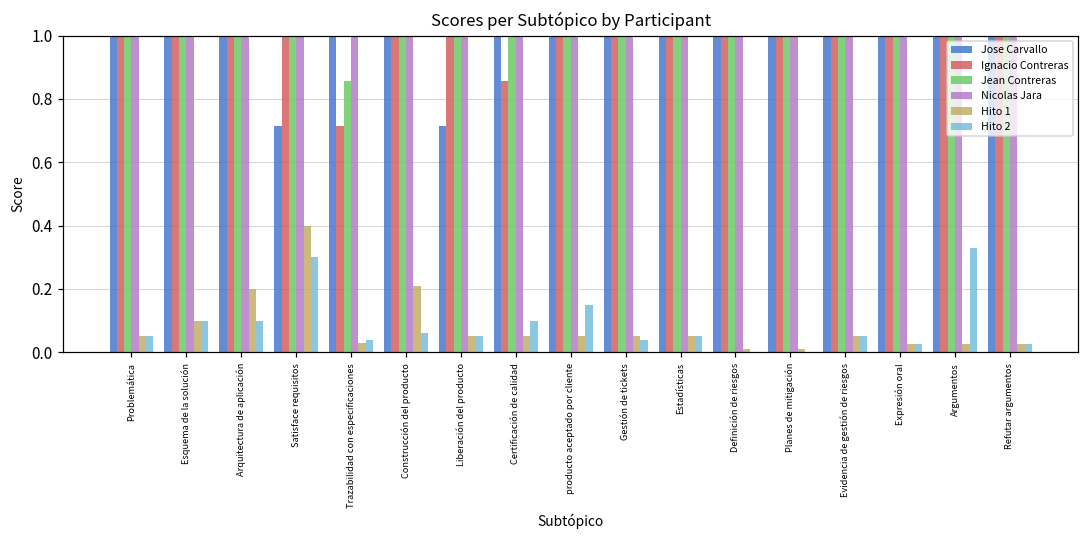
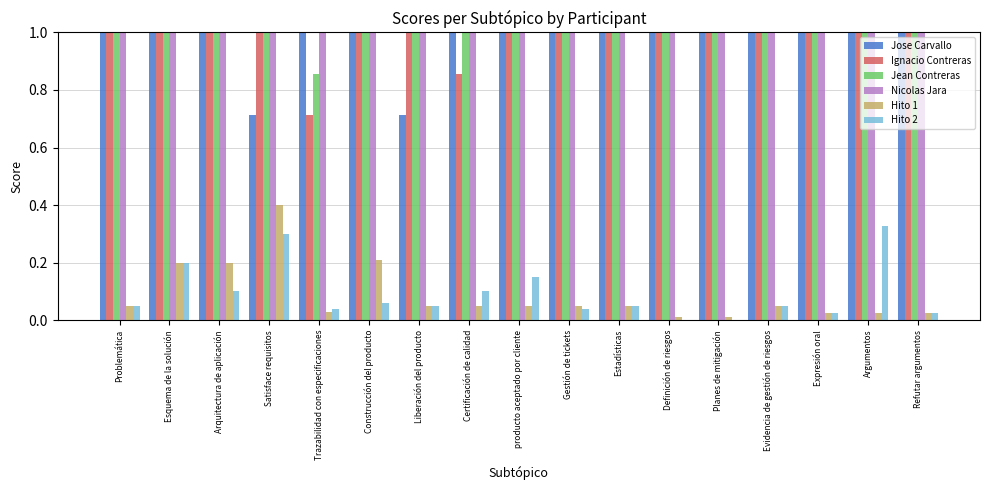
Hito 1, Esquema de la solución: 0.1 -> 0.2
Hito 2, Esquema de la solución: 0.1 -> 0.2
